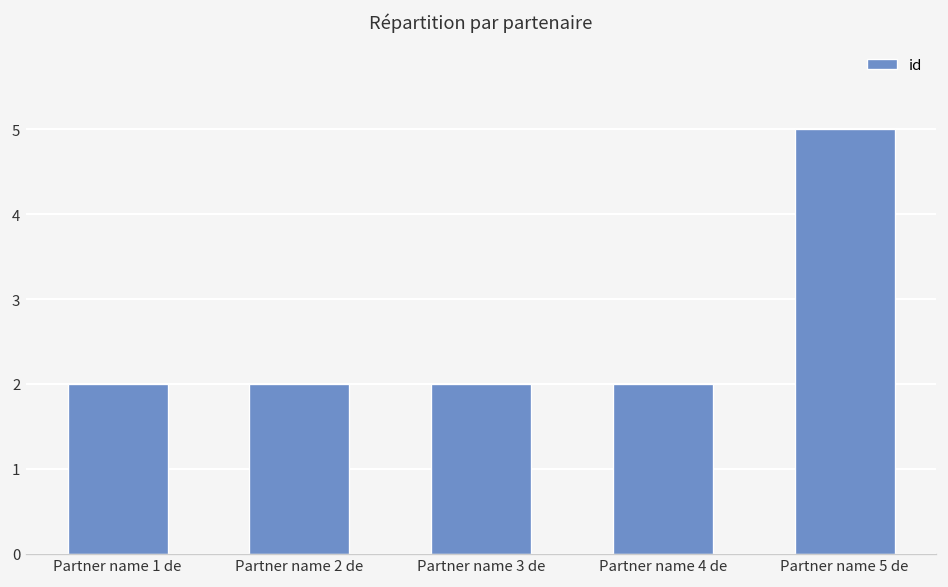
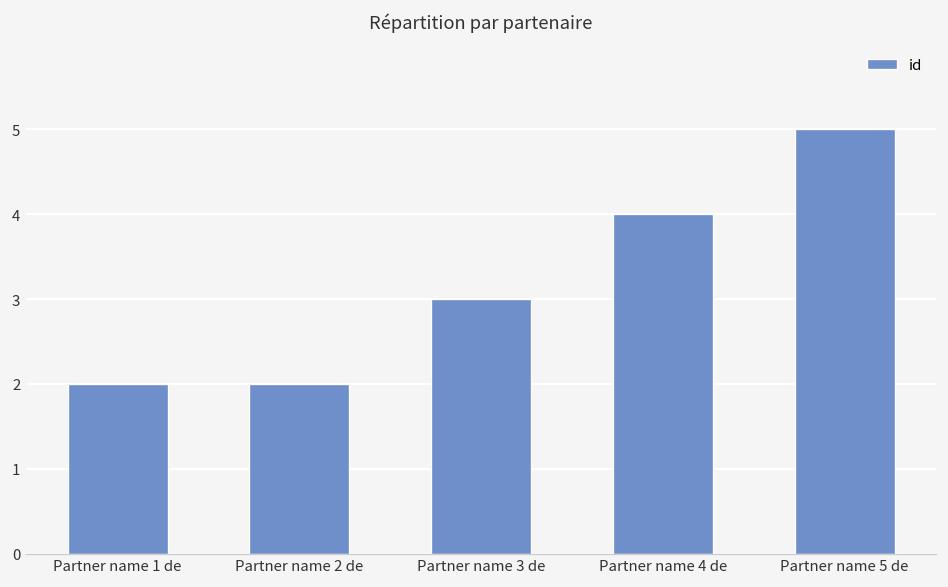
Partner name 3 de: 2 -> 3
Partner name 4 de: 2 -> 4
